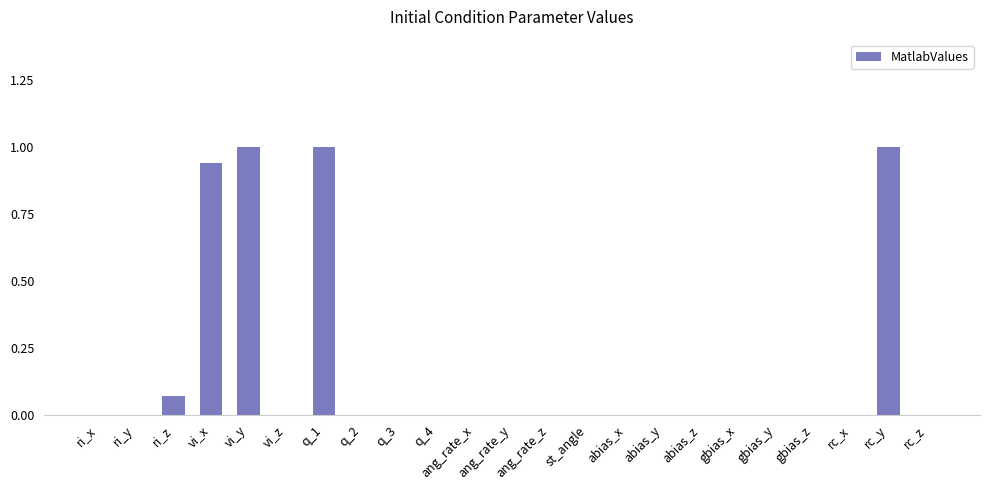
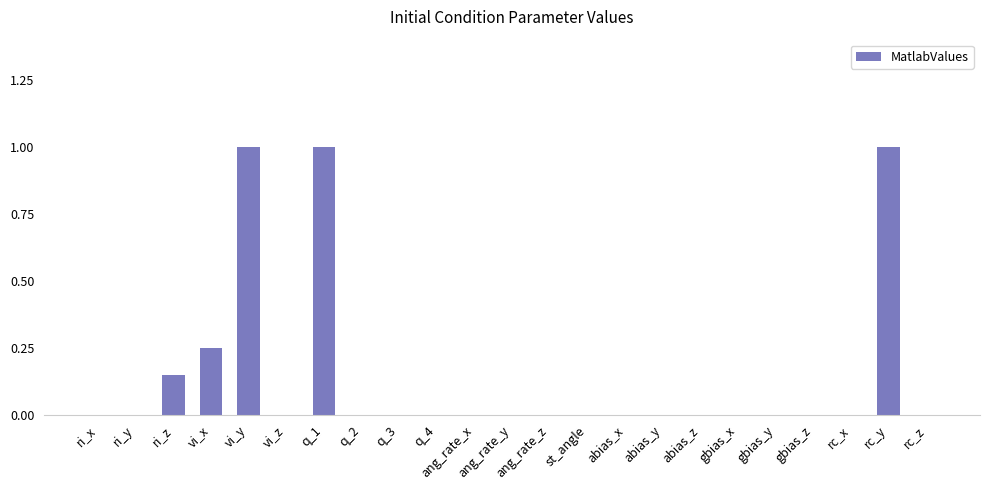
ri_z: 0.07 -> 0.15
vi_x: 0.94 -> 0.25
